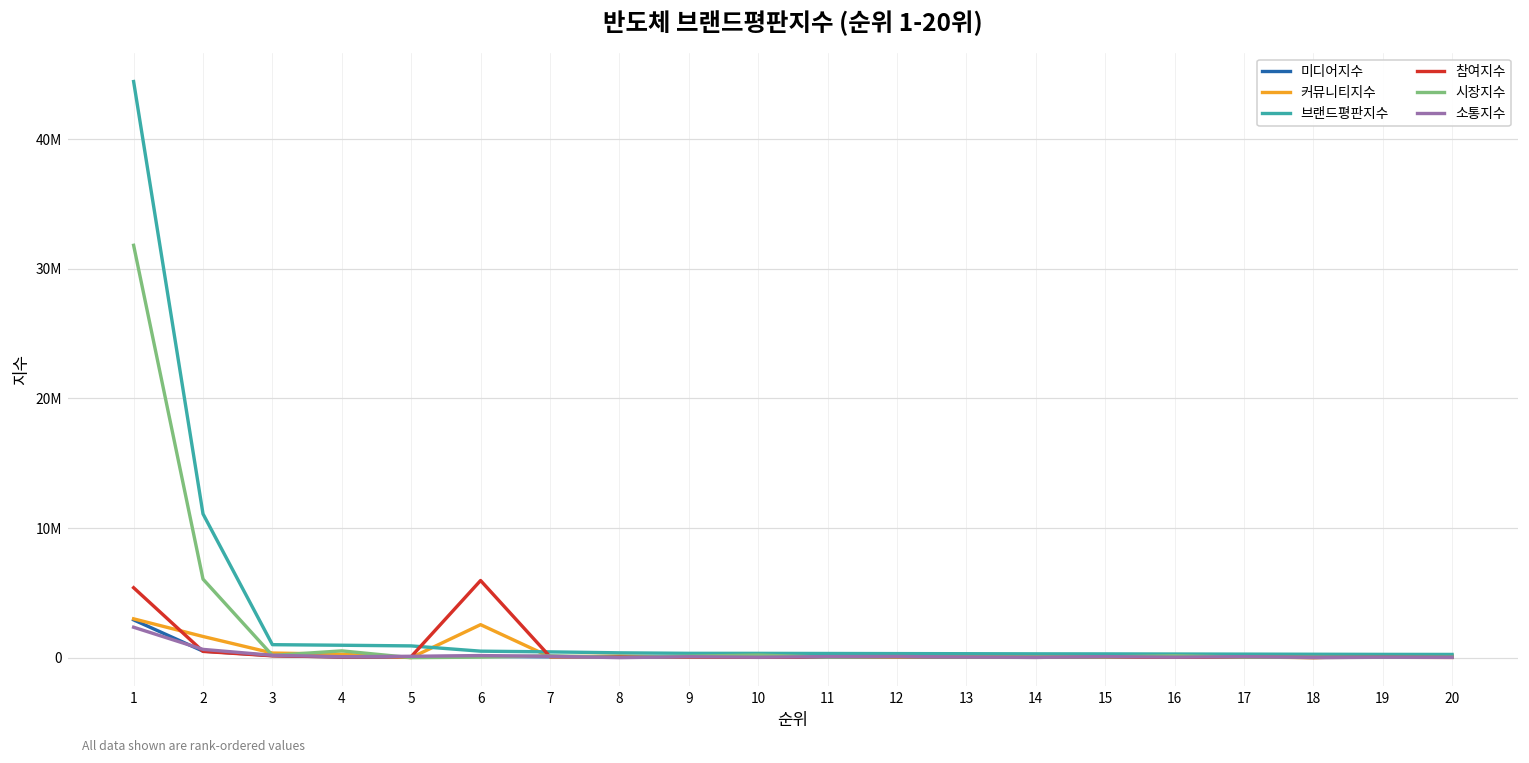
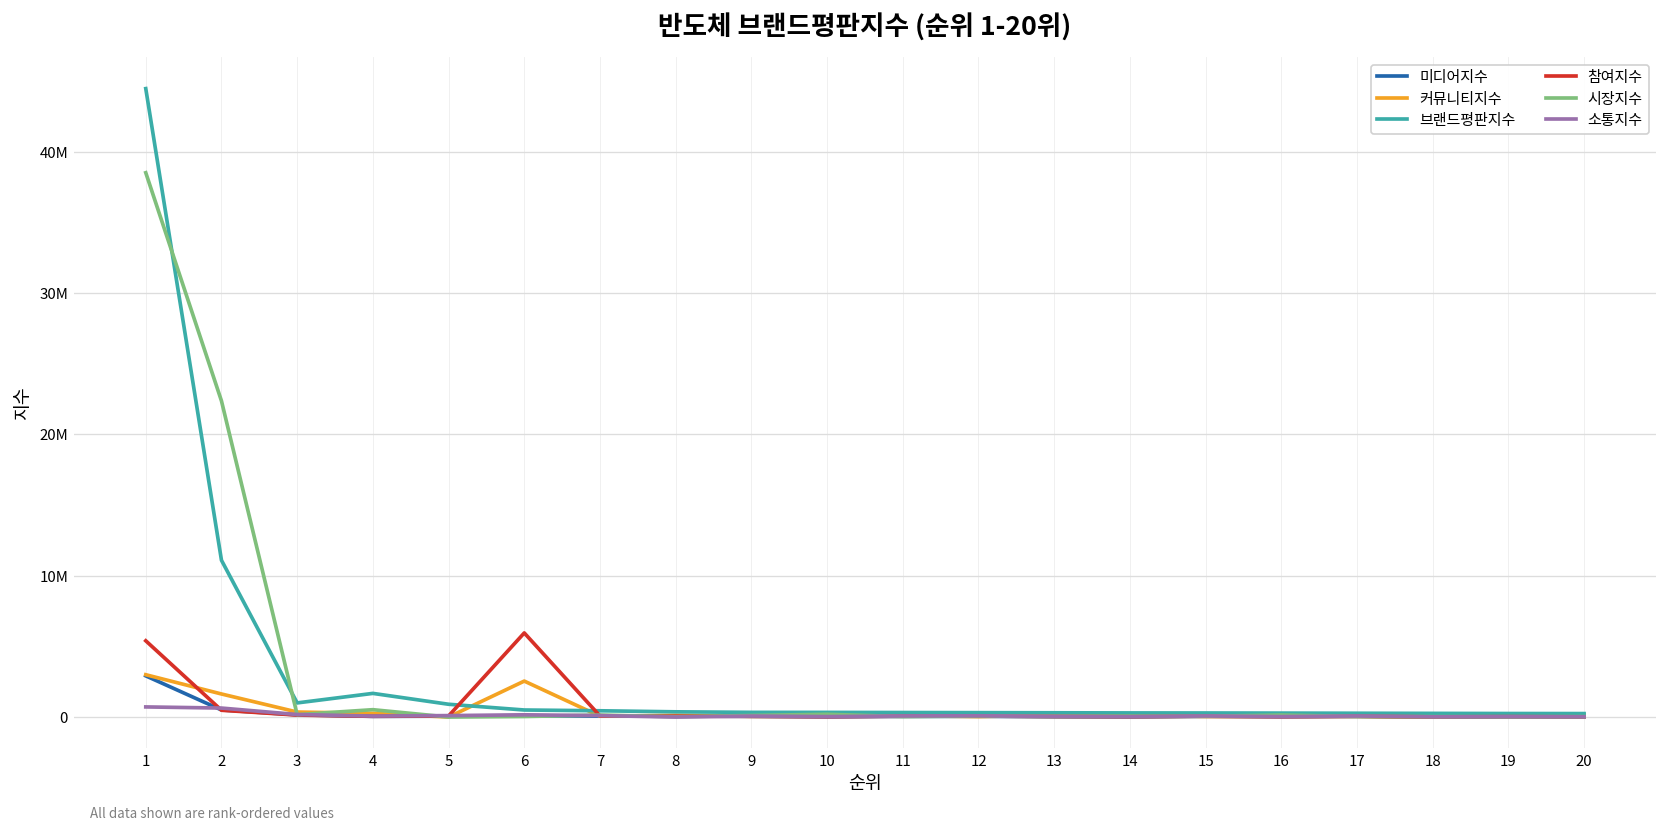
시장지수, 1: 31800000 -> 38500000
소통지수, 1: 2300000 -> 700000
시장지수, 2: 6100000 -> 22400000
브랜드평판지수, 4: 1000000 -> 1700000
